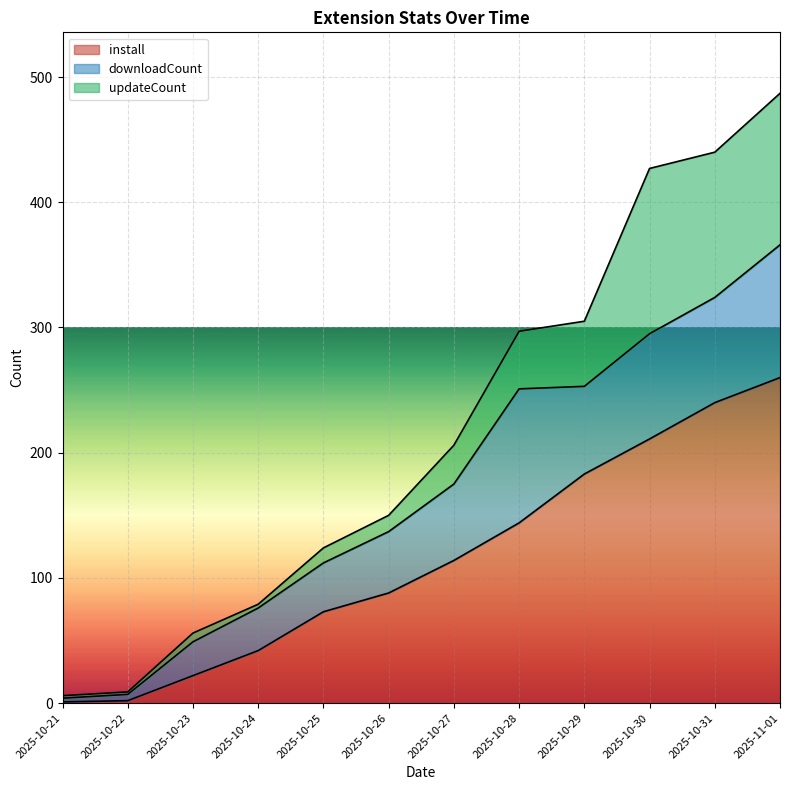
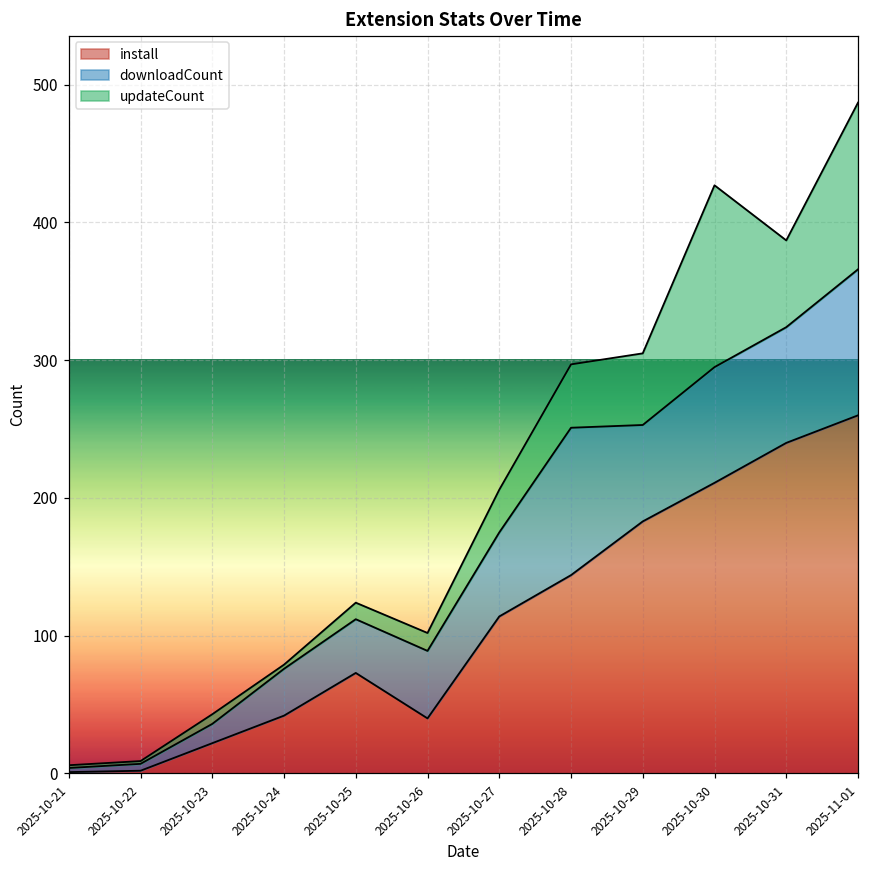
downloadCount, 2025-10-23: 27 -> 14
install, 2025-10-26: 88 -> 40
updateCount, 2025-10-31: 116 -> 63
